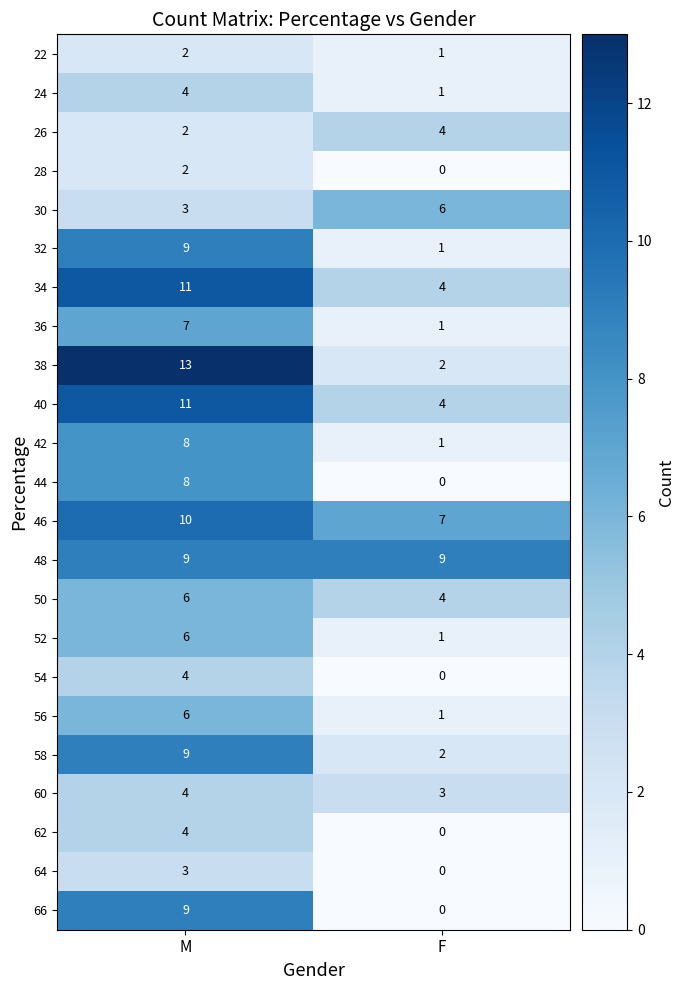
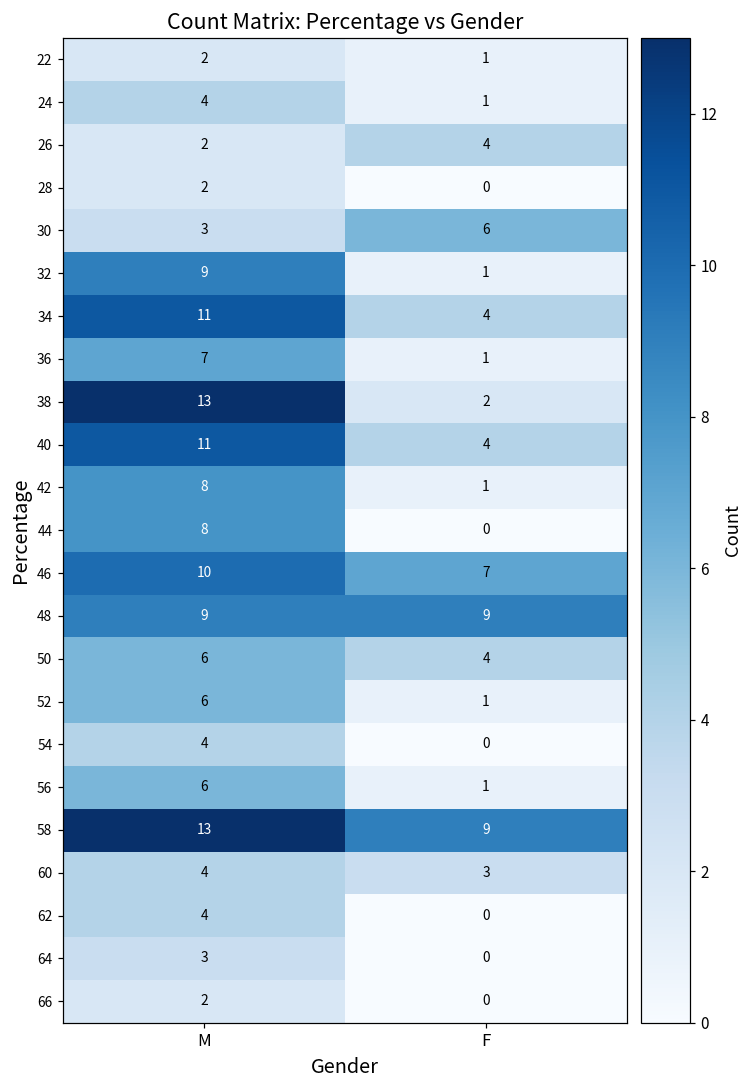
58, M: 9 -> 13
58, F: 2 -> 9
66, M: 9 -> 2
